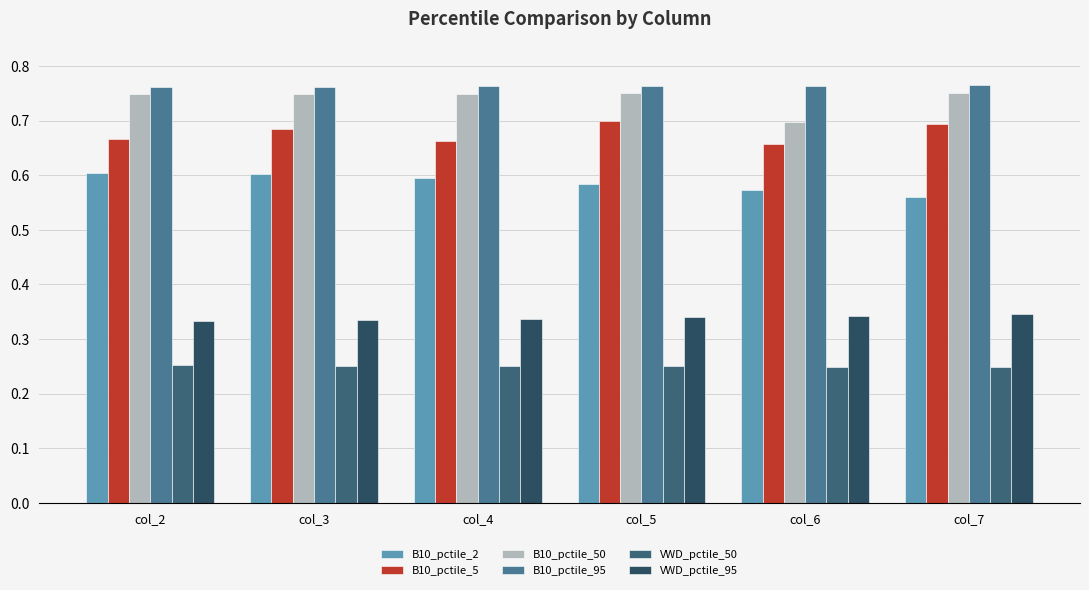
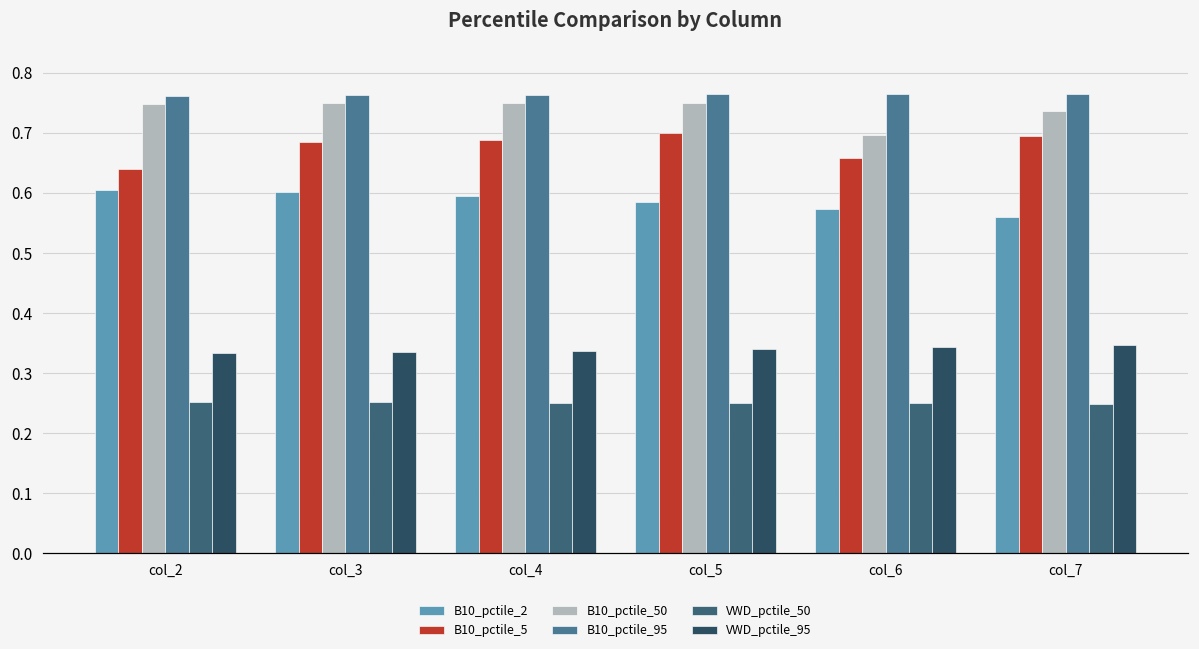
B10_pctile_5, col_2: 0.67 -> 0.64
B10_pctile_5, col_4: 0.66 -> 0.69
B10_pctile_50, col_7: 0.75 -> 0.74
